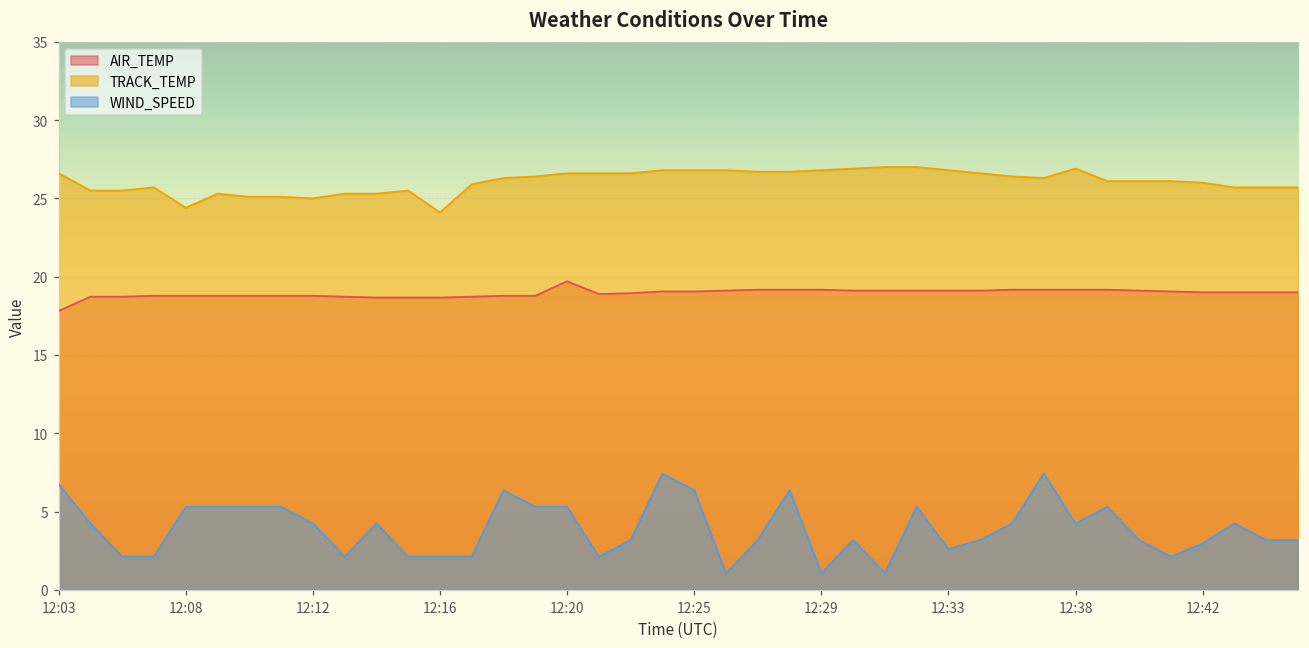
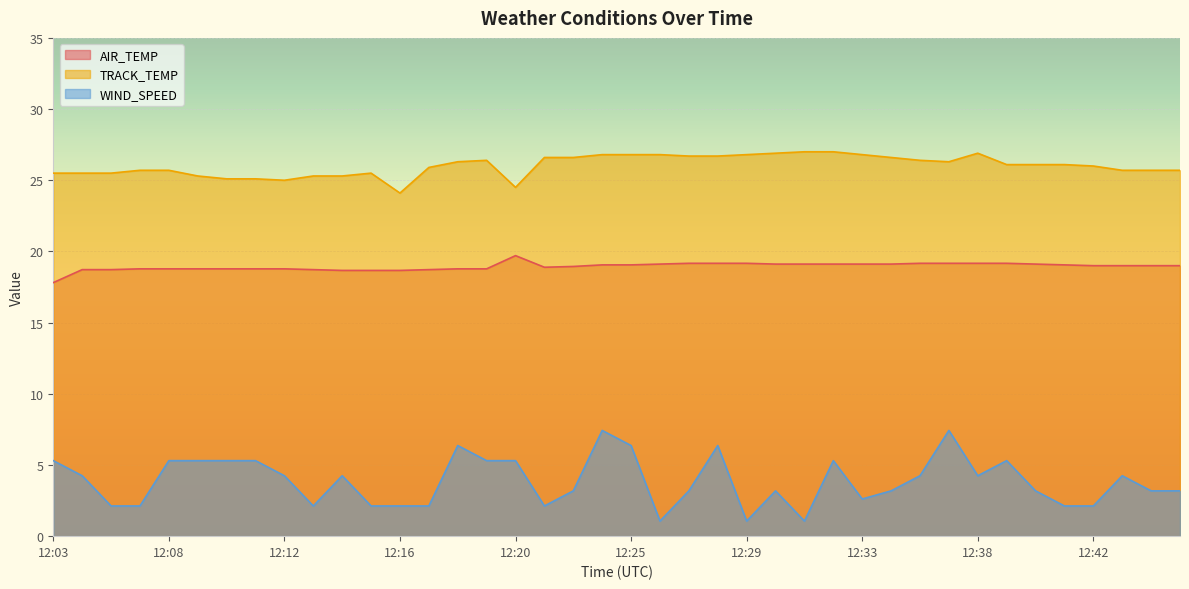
TRACK_TEMP, 12:03: 26.6 -> 25.5
WIND_SPEED, 12:03: 6.7 -> 5.3
TRACK_TEMP, 12:08: 24.4 -> 25.7
TRACK_TEMP, 12:20: 26.6 -> 24.5
WIND_SPEED, 12:42: 3.0 -> 2.1
